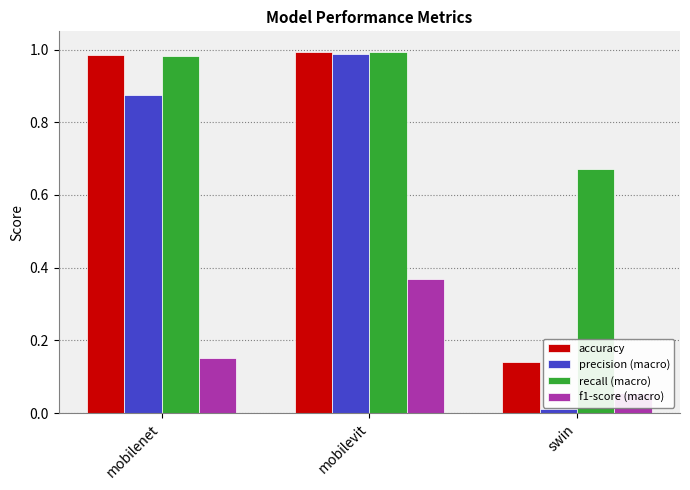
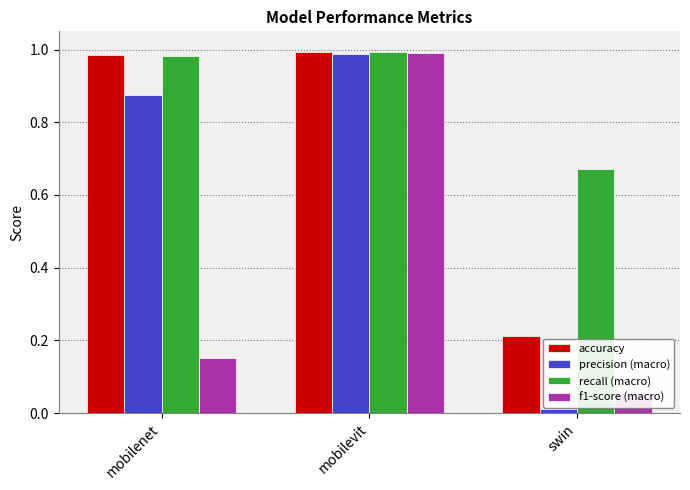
f1-score (macro), mobilevit: 0.37 -> 0.99
accuracy, swin: 0.14 -> 0.21
